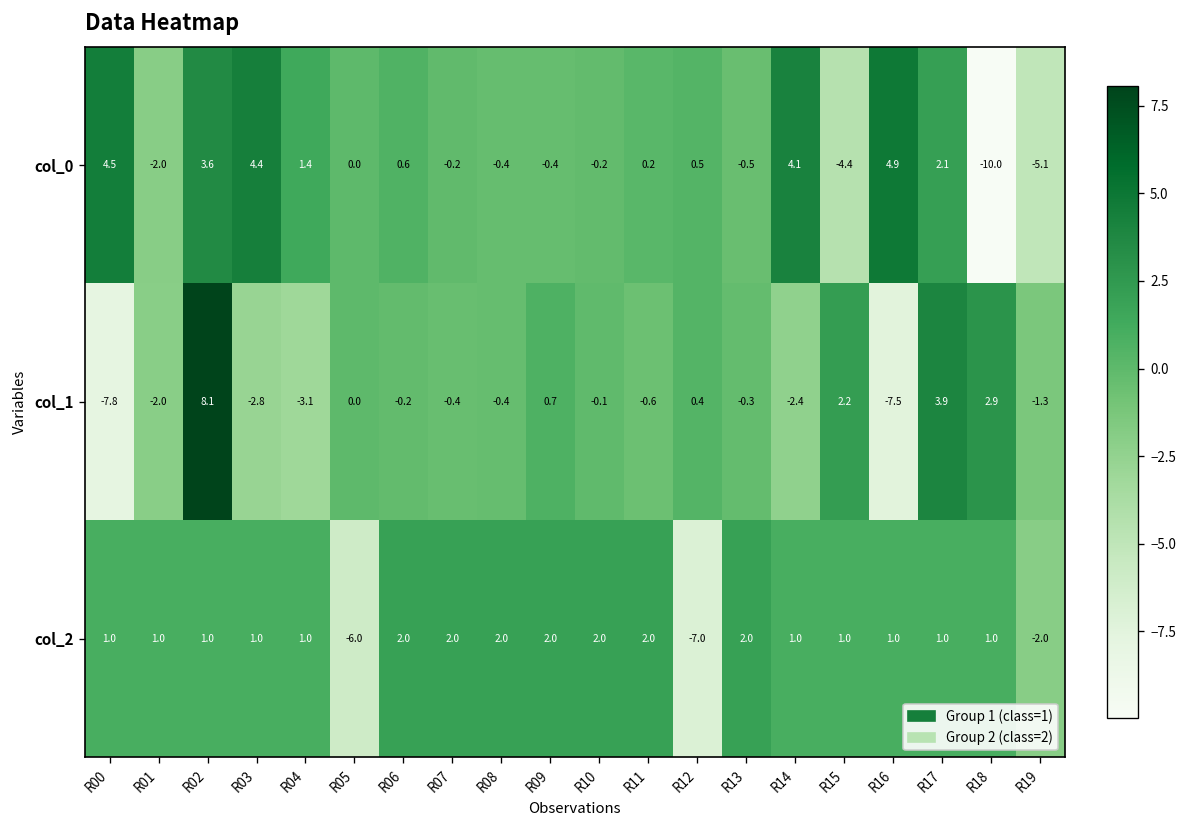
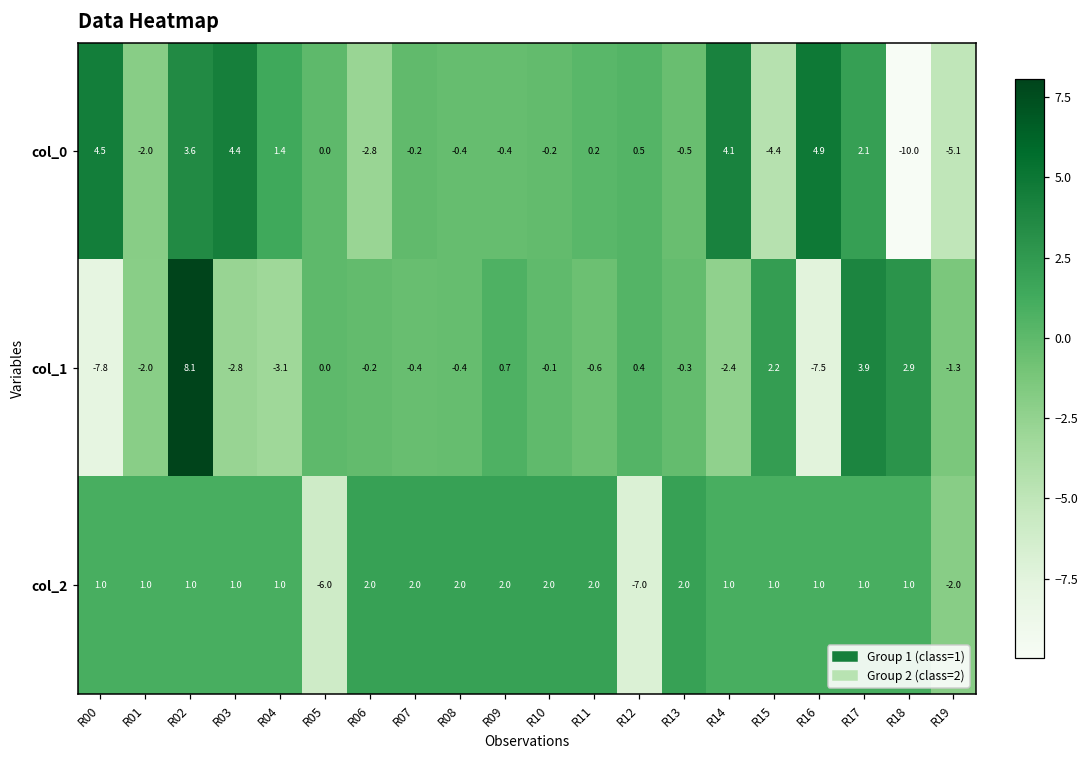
col_0, R06: 0.6 -> -2.8
